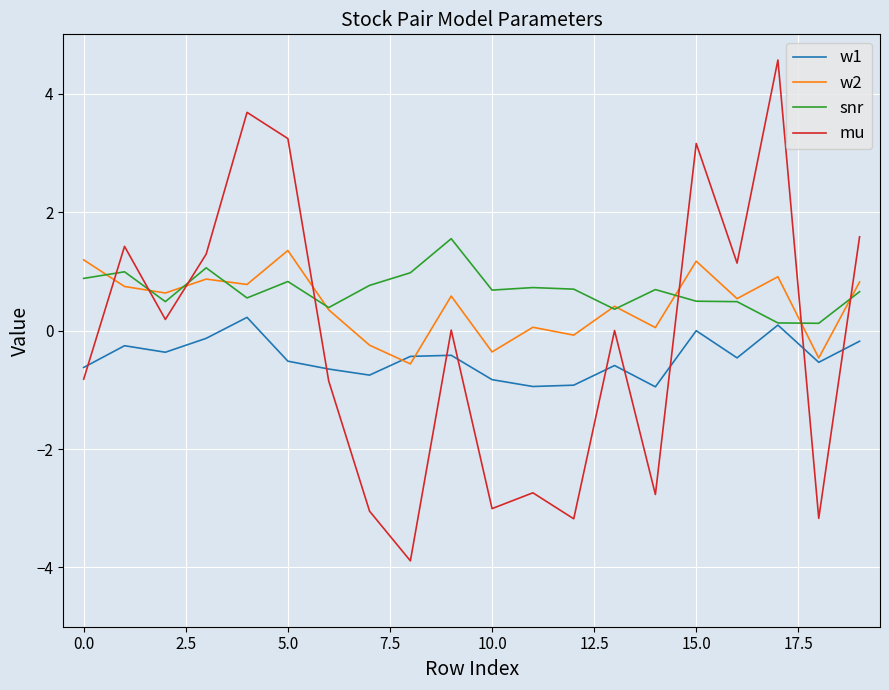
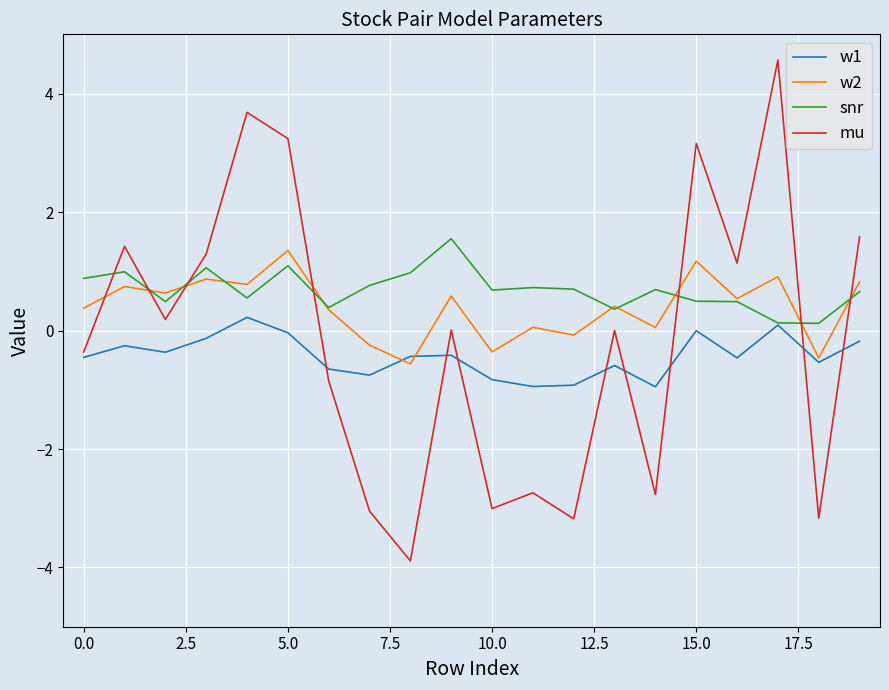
w1, 0.0: -0.6 -> -0.5
w2, 0.0: 1.2 -> 0.4
mu, 0.0: -0.8 -> -0.4
w1, 5.0: -0.5 -> 0.0
snr, 5.0: 0.8 -> 1.1
